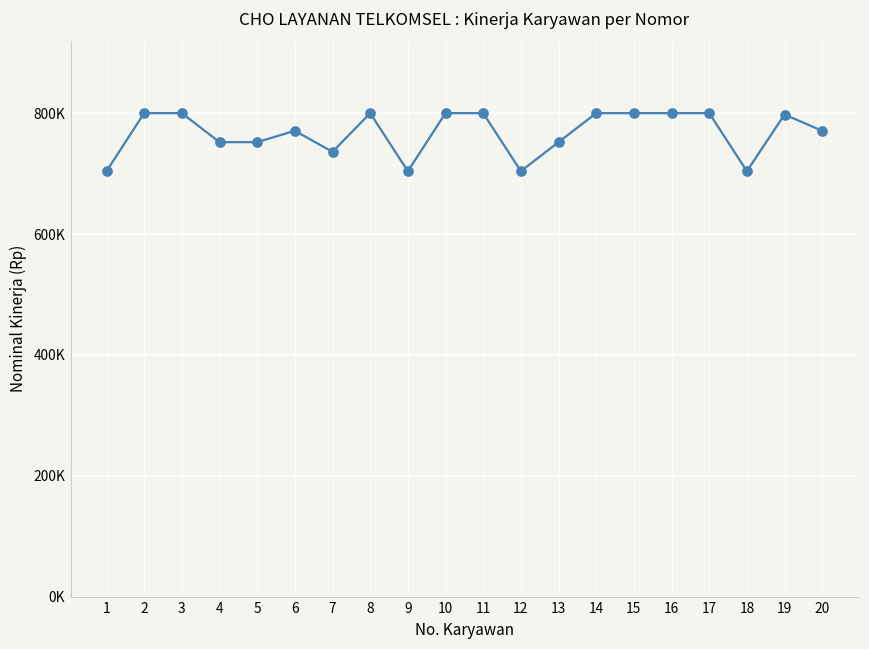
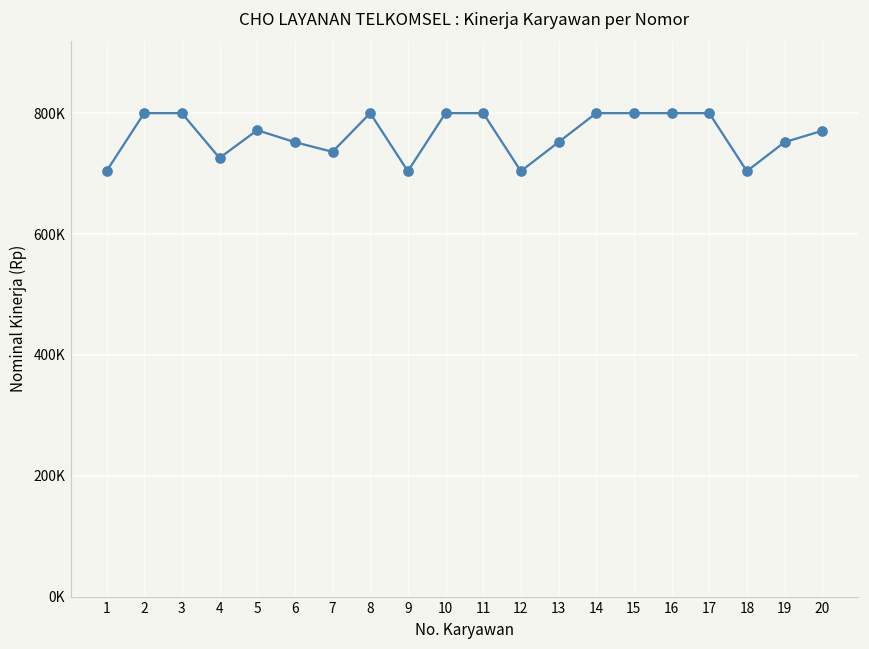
4: 750000 -> 730000
5: 750000 -> 770000
6: 770000 -> 750000
19: 800000 -> 750000
